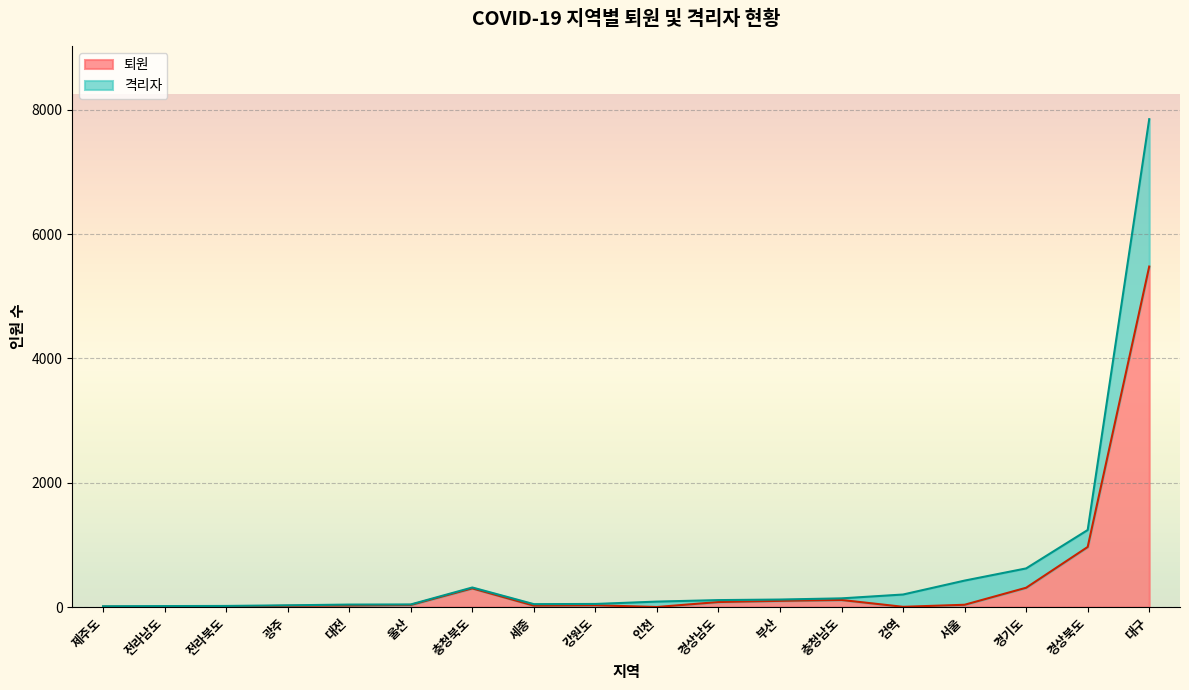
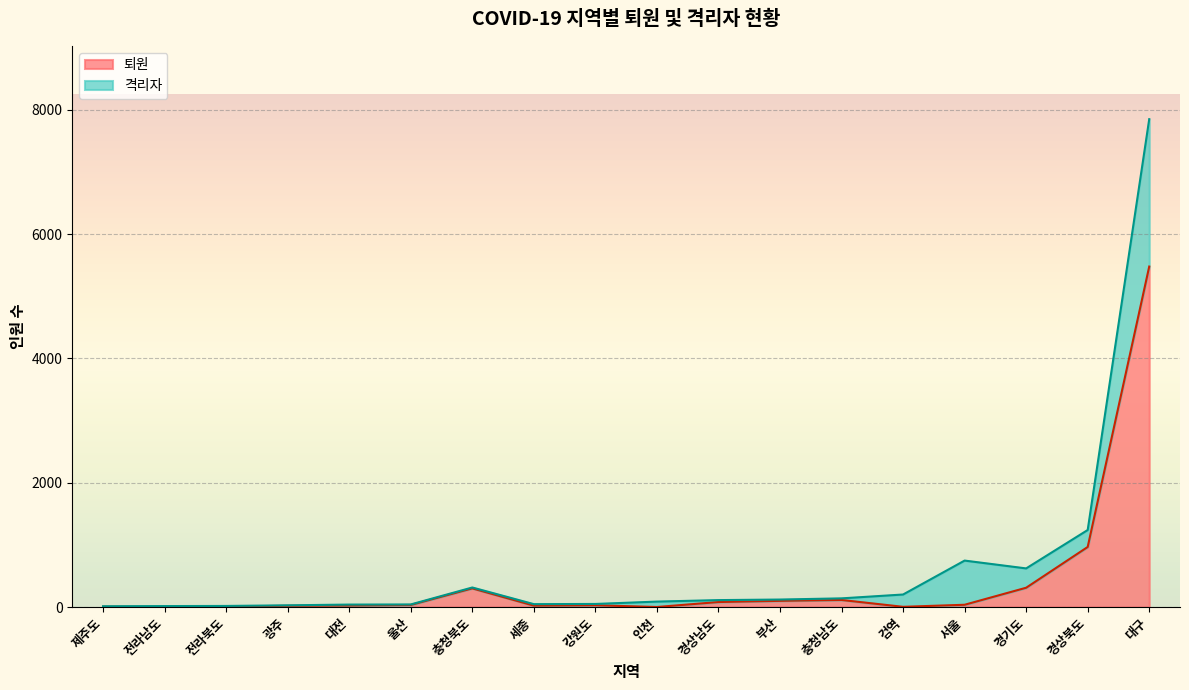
격리자, 서울: 400 -> 700
